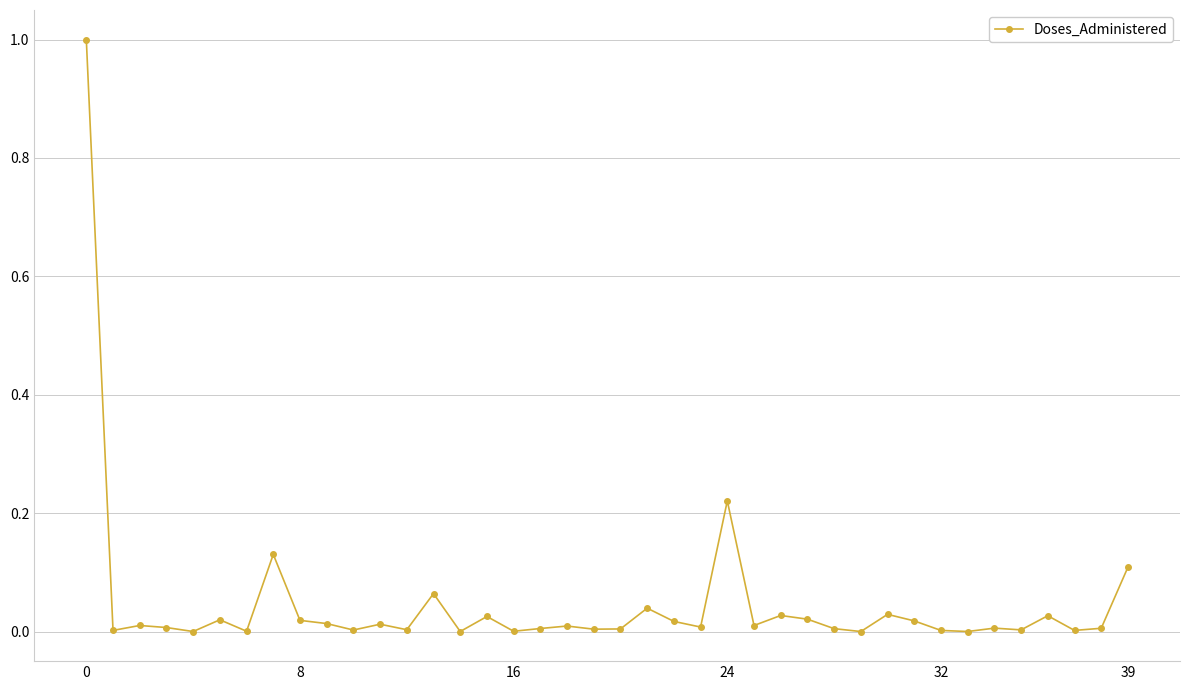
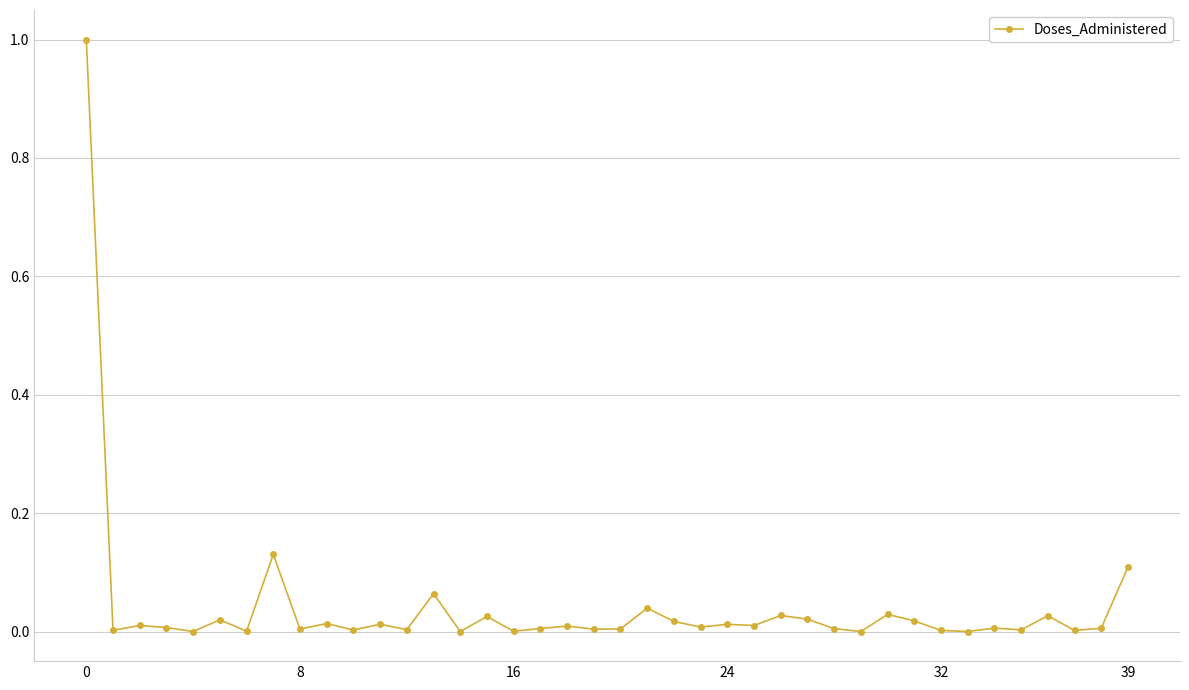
8: 0.02 -> 0.00
24: 0.22 -> 0.01
